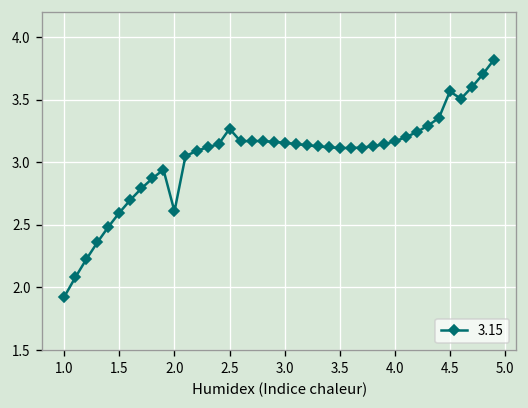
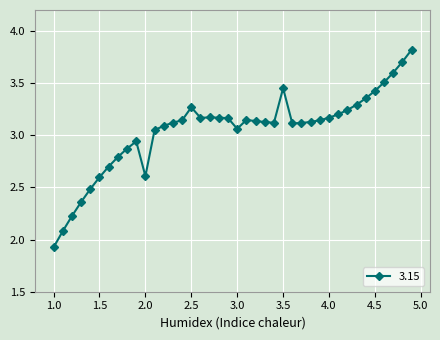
3.0: 3.16 -> 3.06
3.5: 3.11 -> 3.45
4.5: 3.57 -> 3.42
